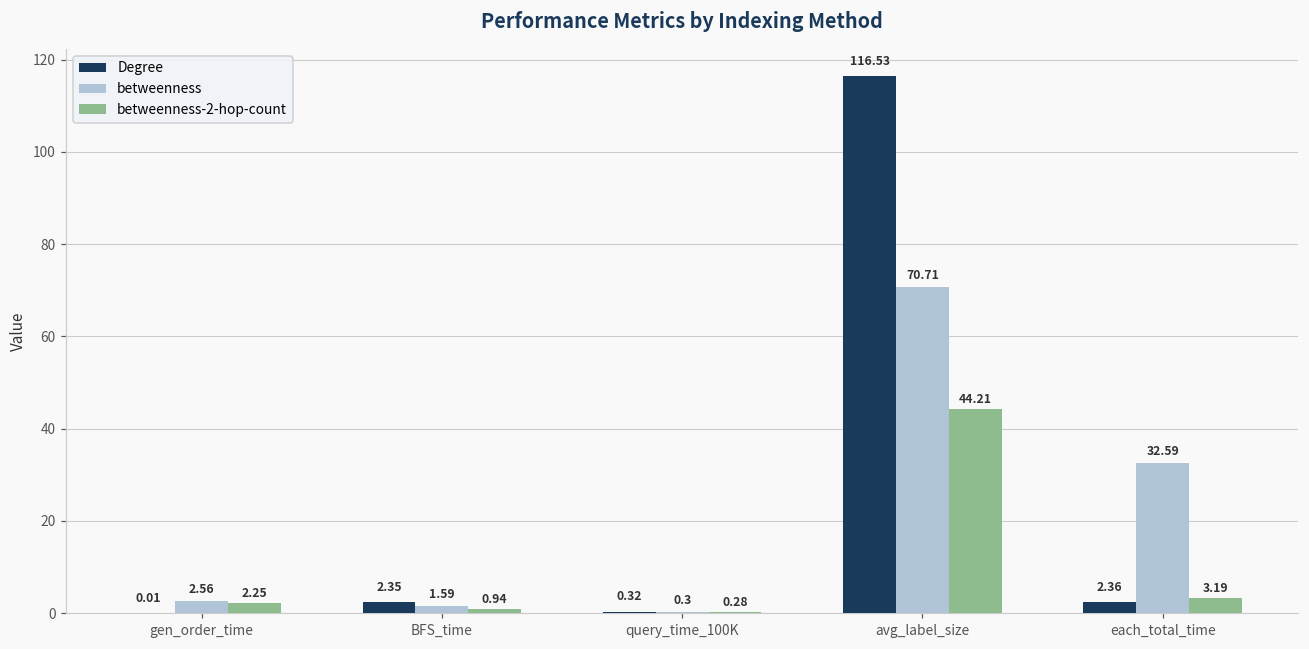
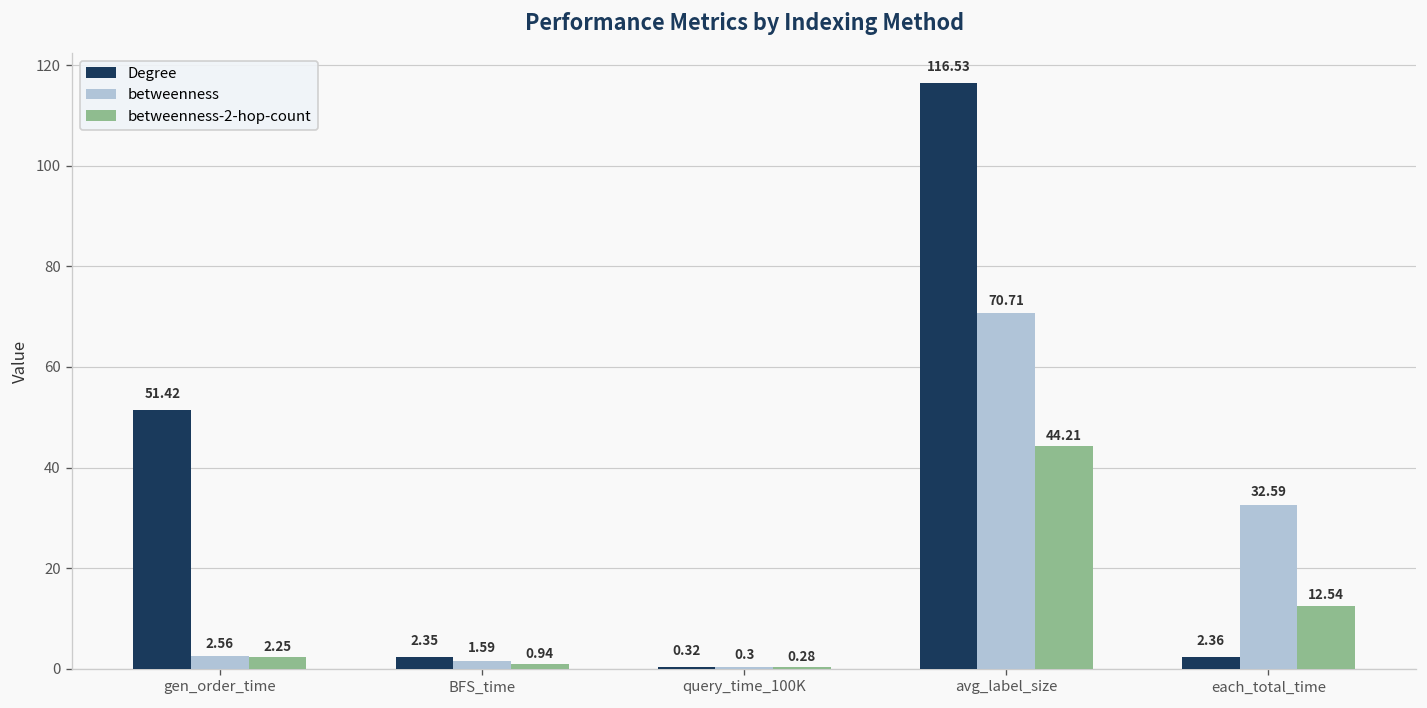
Degree, gen_order_time: 0.01 -> 51.42
betweenness-2-hop-count, each_total_time: 3.19 -> 12.54
